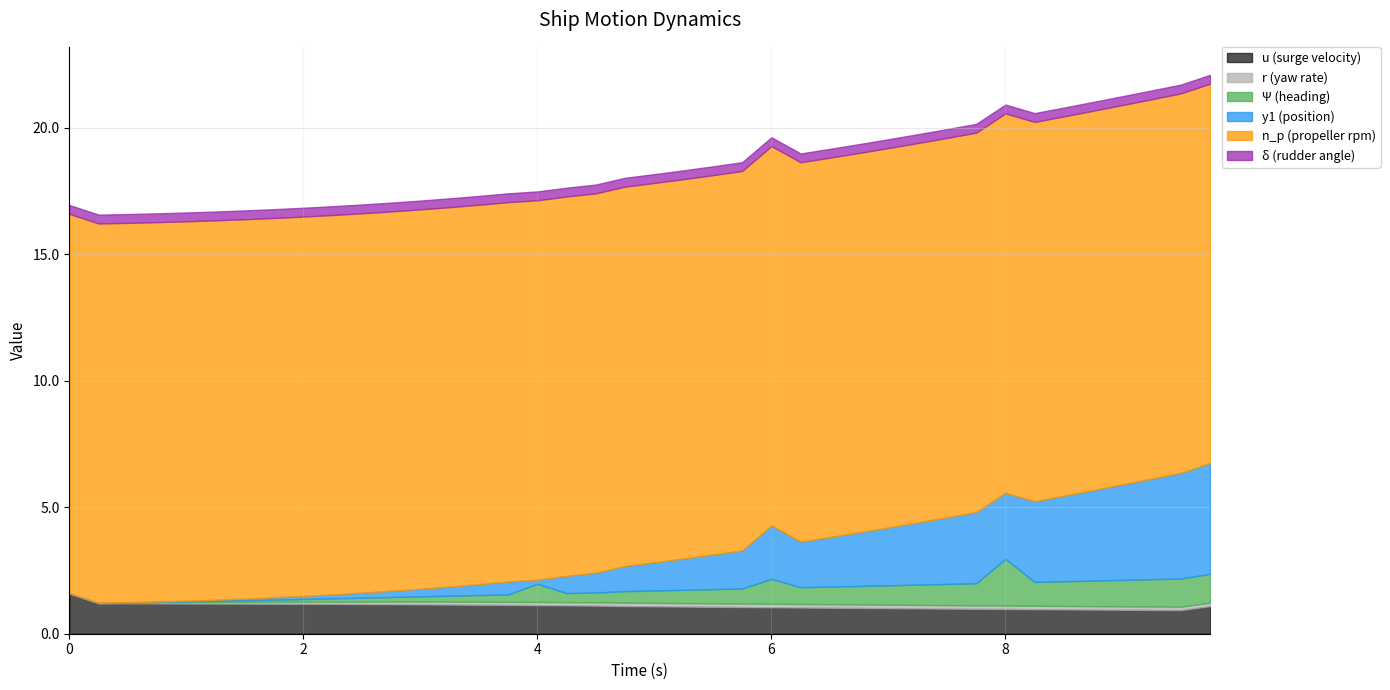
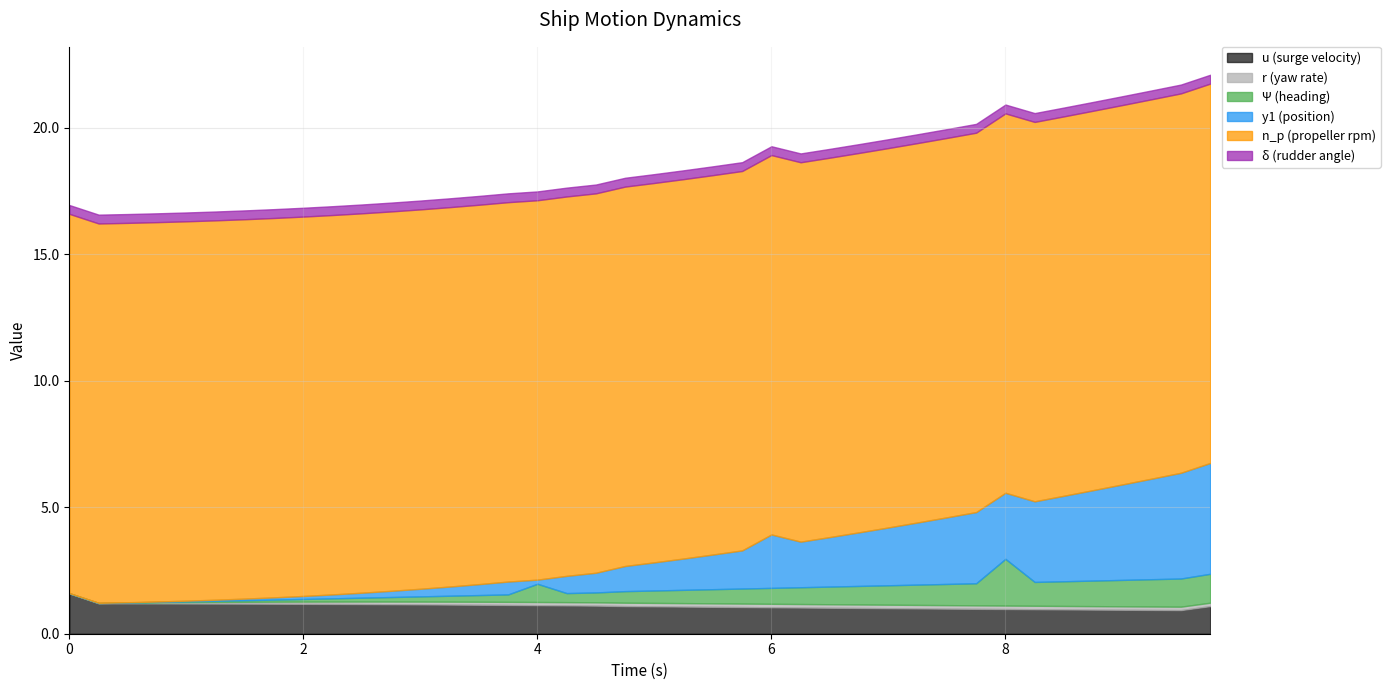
Ψ (heading), 6: 1.0 -> 0.6
